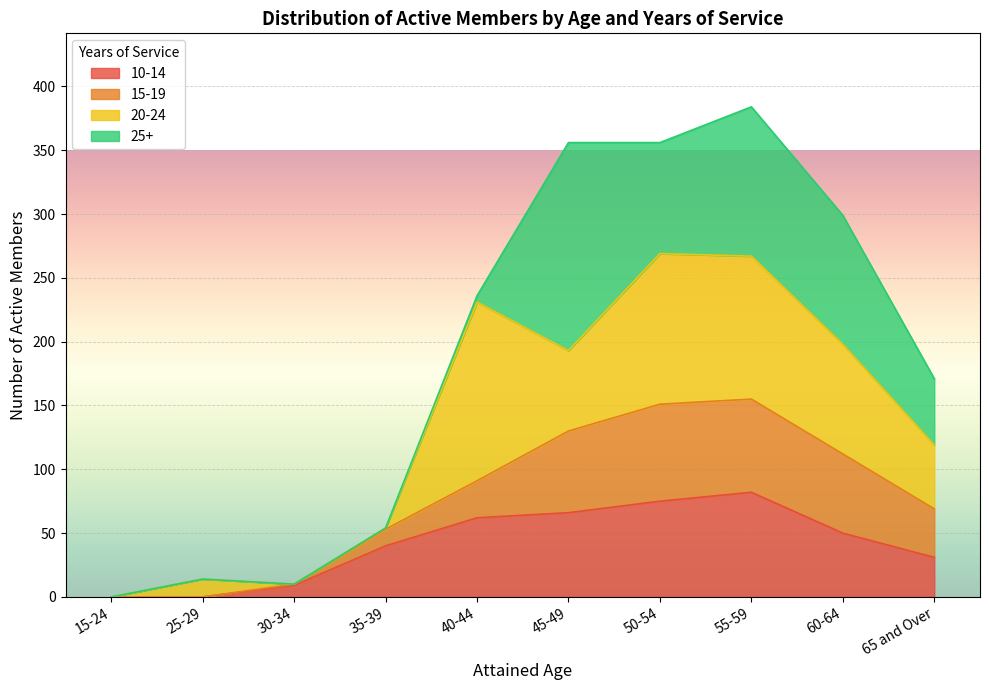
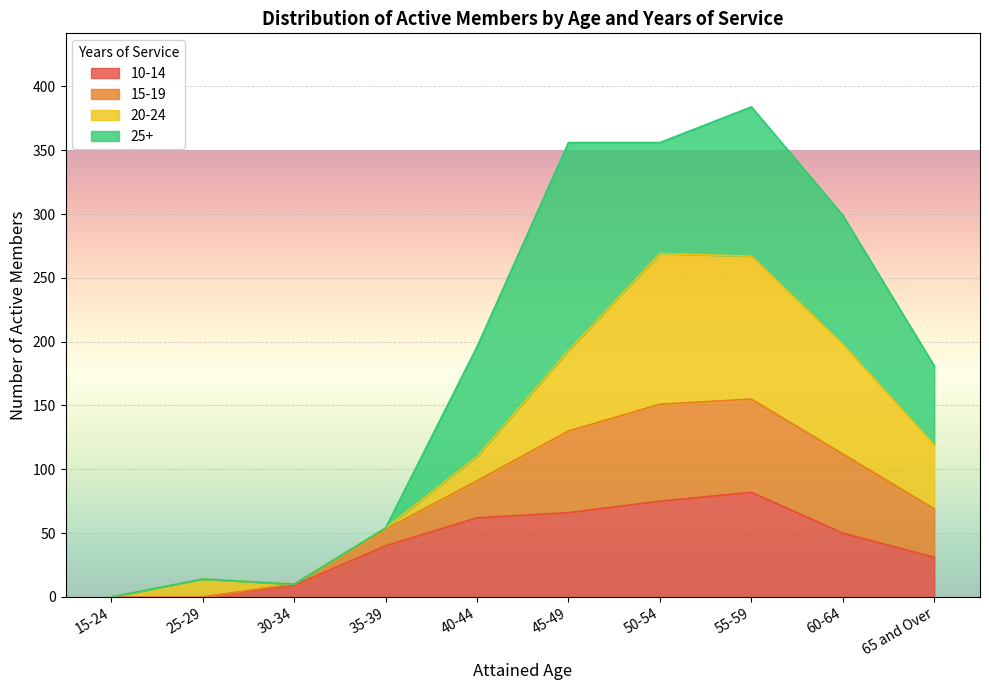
20-24, 40-44: 140 -> 19
25+, 40-44: 5 -> 86
25+, 65 and Over: 52 -> 62
